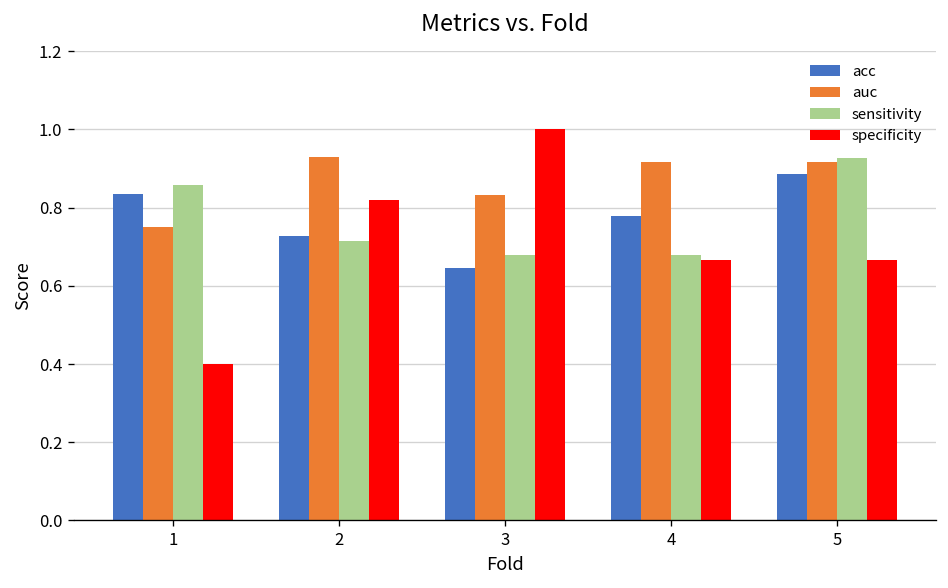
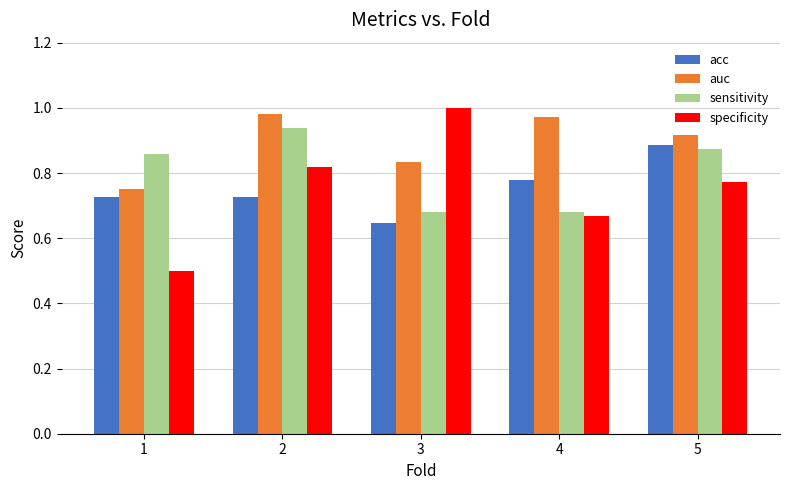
acc, 1: 0.83 -> 0.73
specificity, 1: 0.4 -> 0.5
auc, 2: 0.93 -> 0.98
sensitivity, 2: 0.71 -> 0.94
auc, 4: 0.92 -> 0.97
sensitivity, 5: 0.93 -> 0.88
specificity, 5: 0.67 -> 0.77
